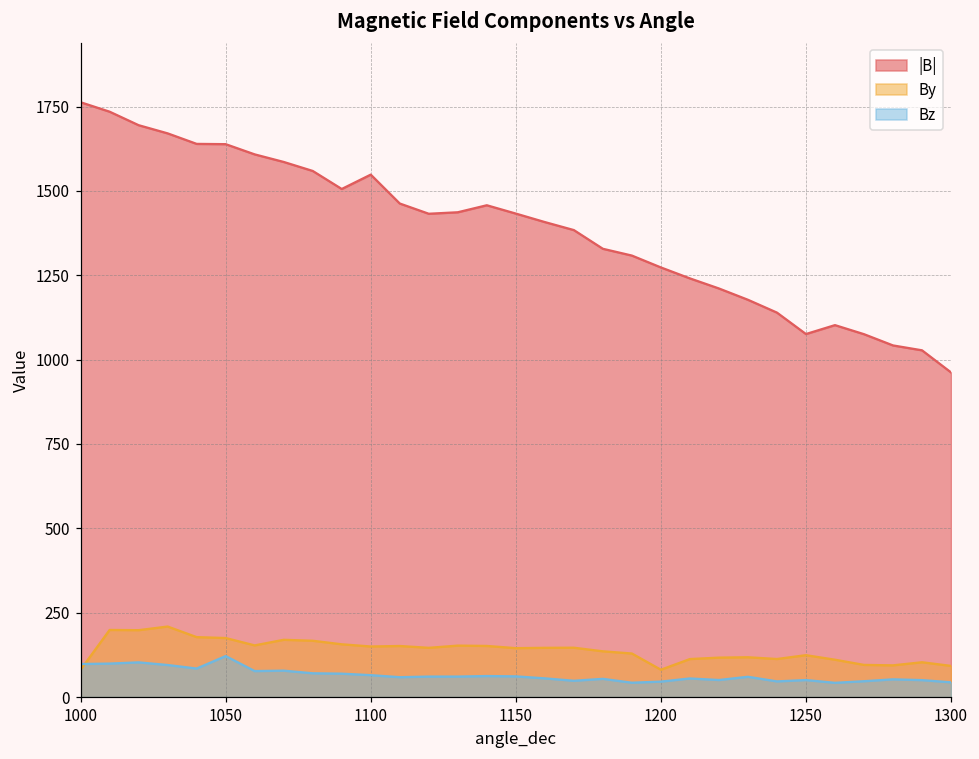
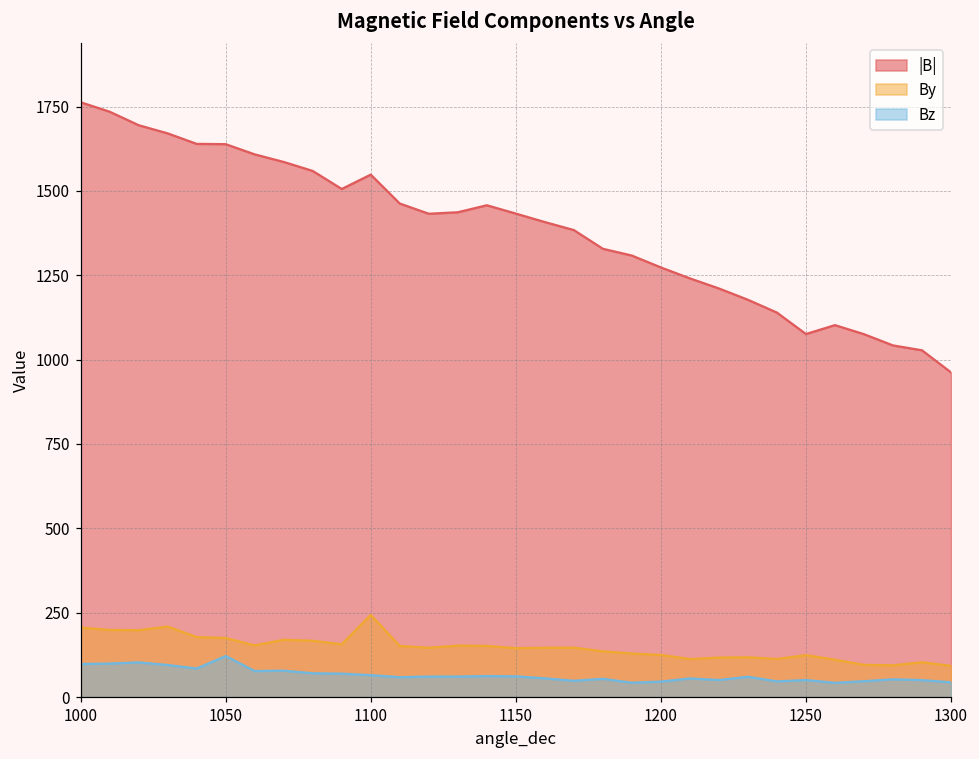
By, 1000: 80 -> 210
By, 1100: 150 -> 240
By, 1200: 80 -> 120
